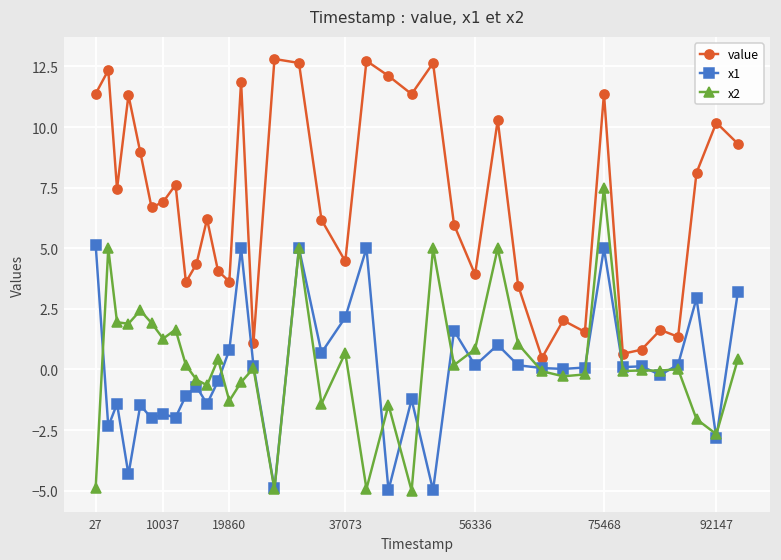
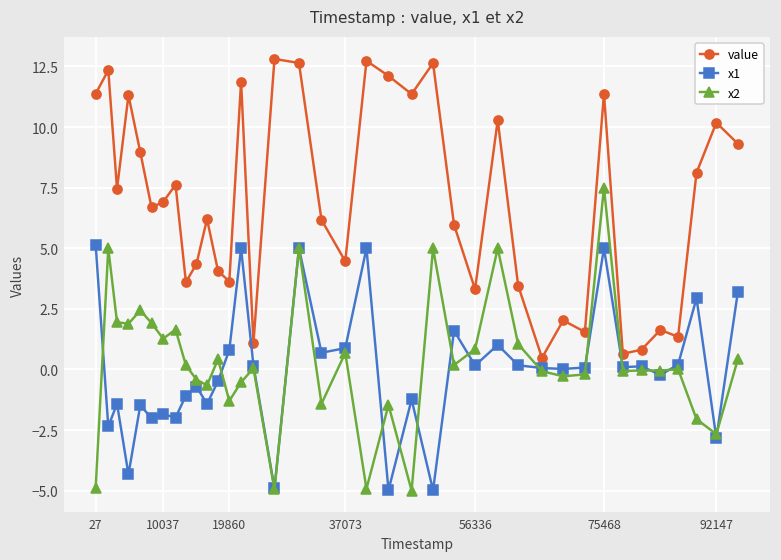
x1, 37073: 2.1 -> 0.9
value, 56336: 3.9 -> 3.3
